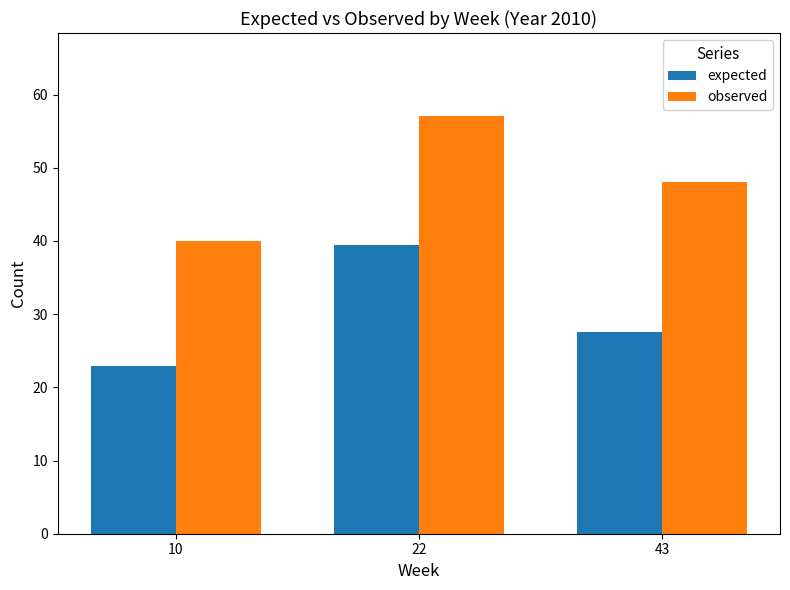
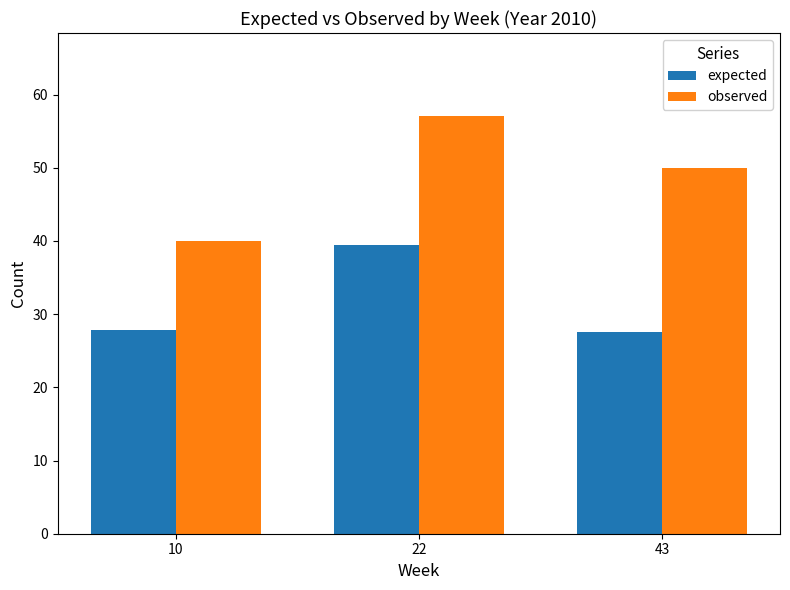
expected, 10: 23 -> 28
observed, 43: 48 -> 50
